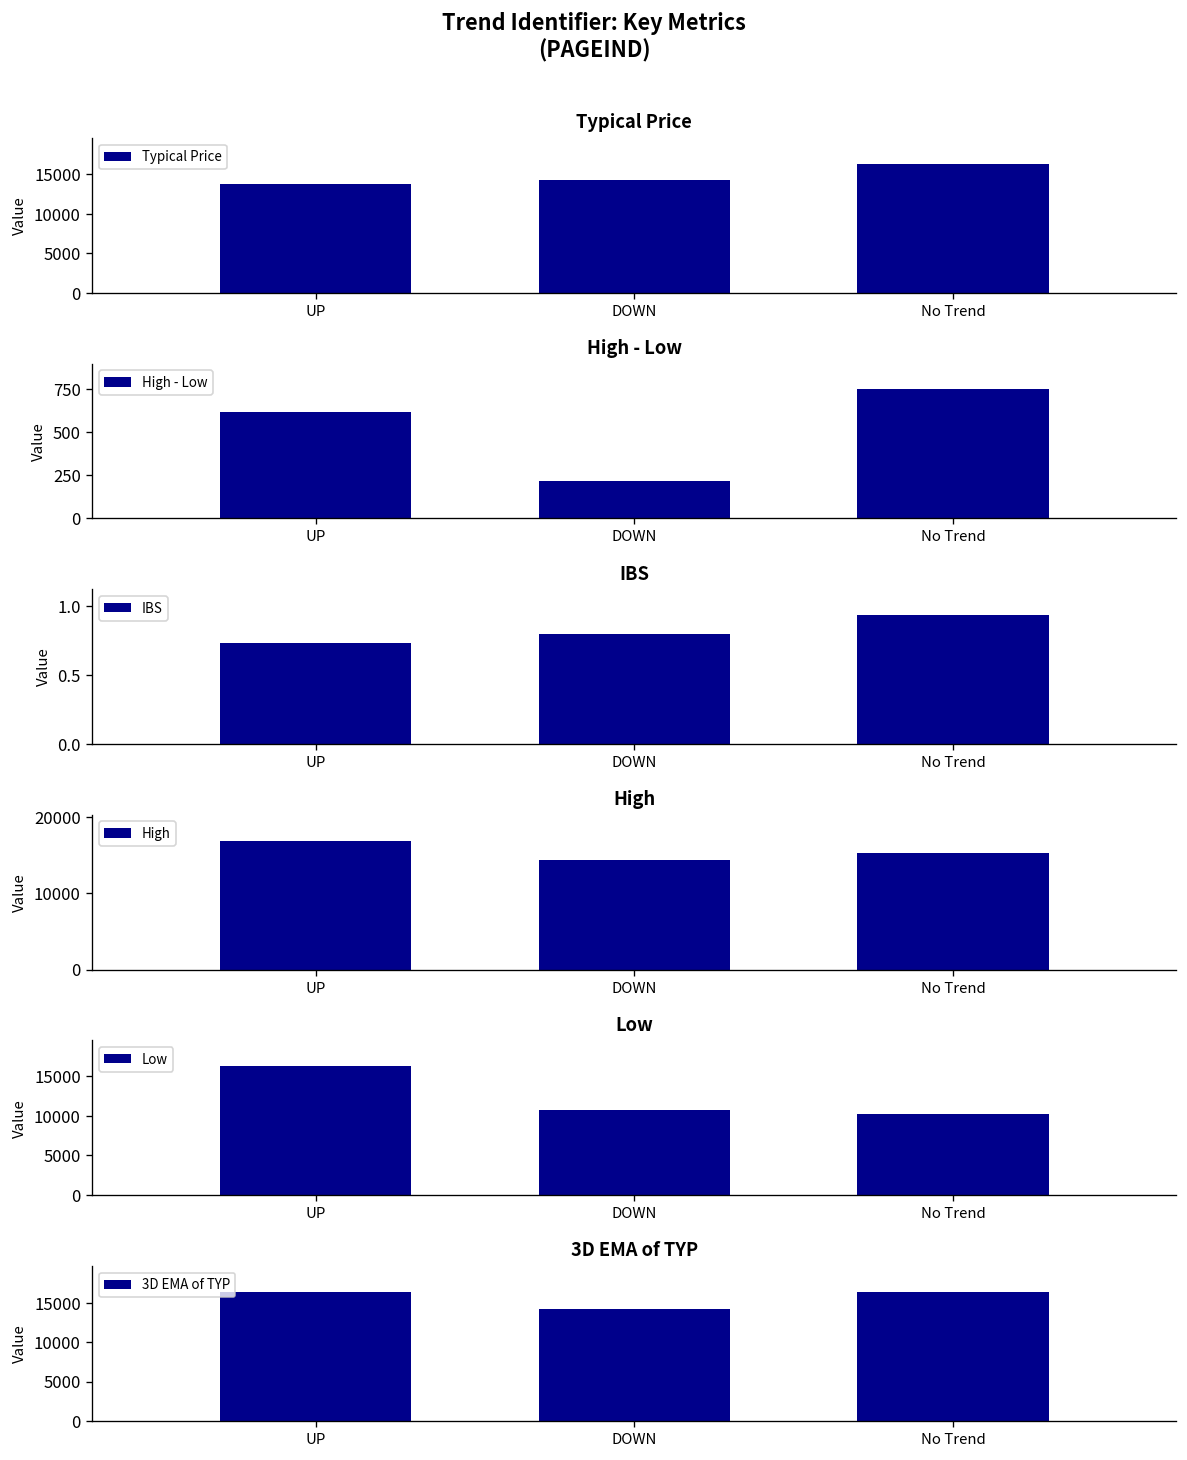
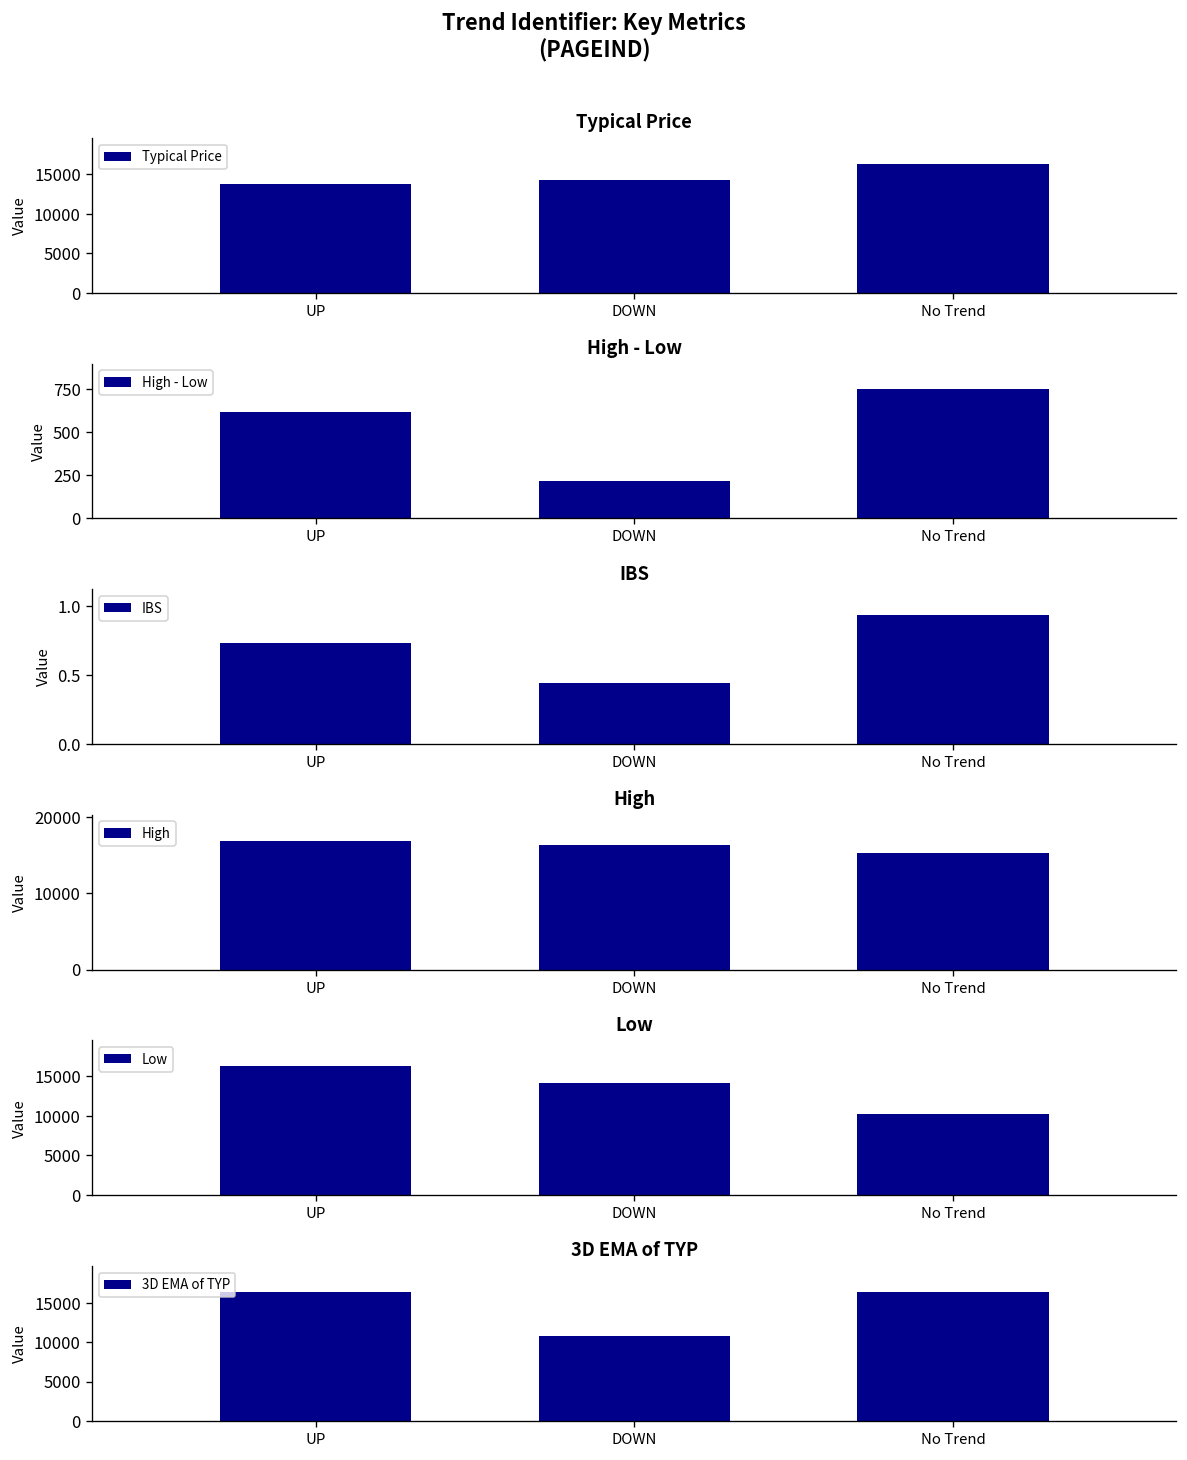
IBS, DOWN: 0.80 -> 0.44
High, DOWN: 14000 -> 16000
Low, DOWN: 11000 -> 14000
3D EMA of TYP, DOWN: 14000 -> 11000
